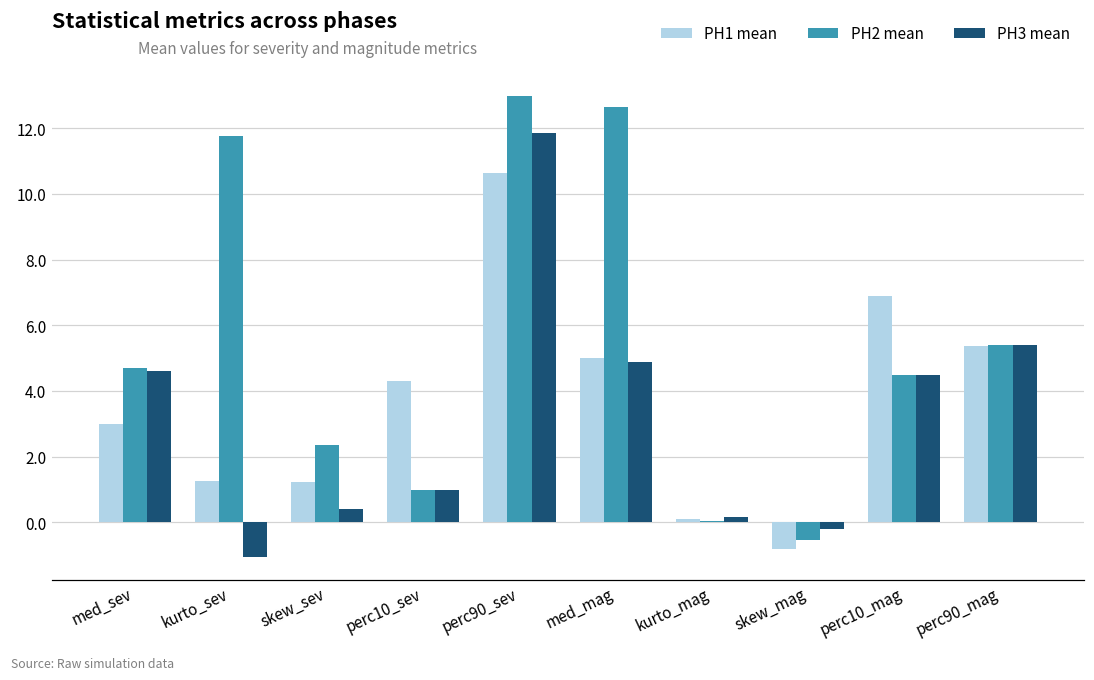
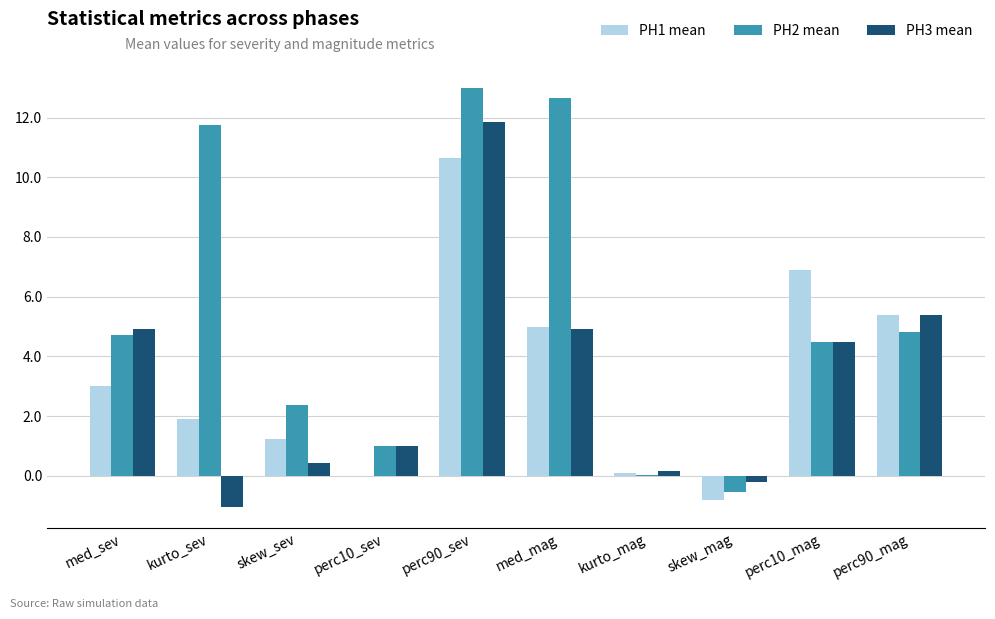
PH3 mean, med_sev: 4.6 -> 4.9
PH1 mean, kurto_sev: 1.2 -> 1.9
PH1 mean, perc10_sev: 4.3 -> 0.0
PH2 mean, perc90_mag: 5.4 -> 4.8
